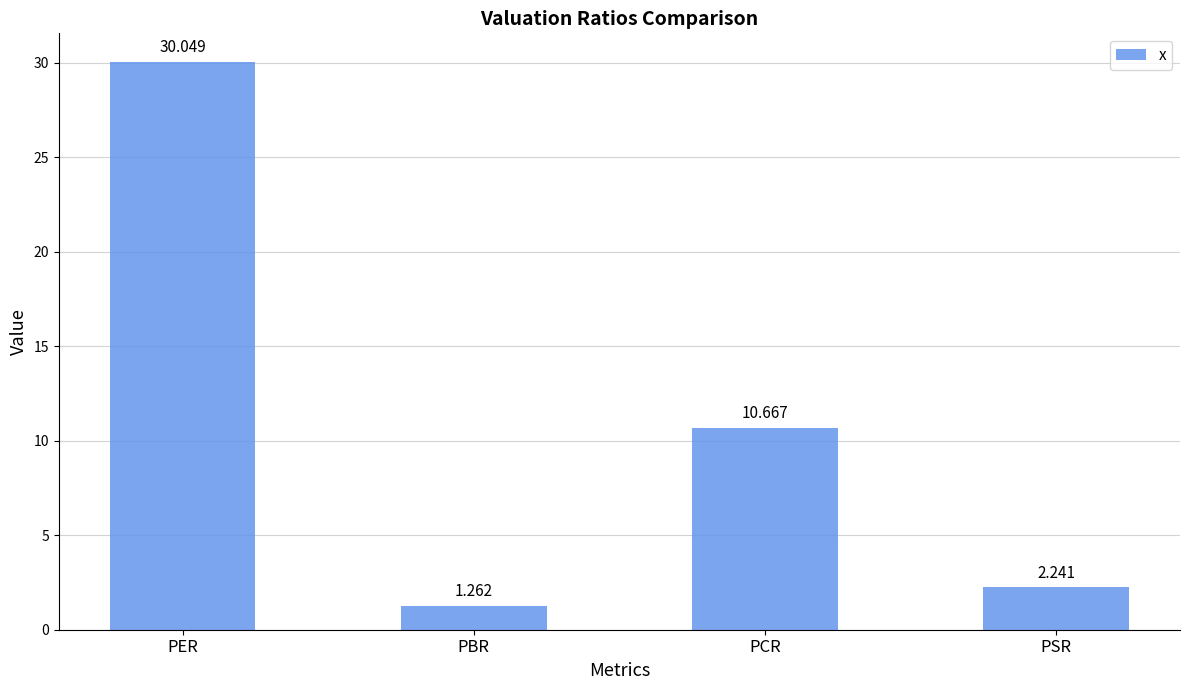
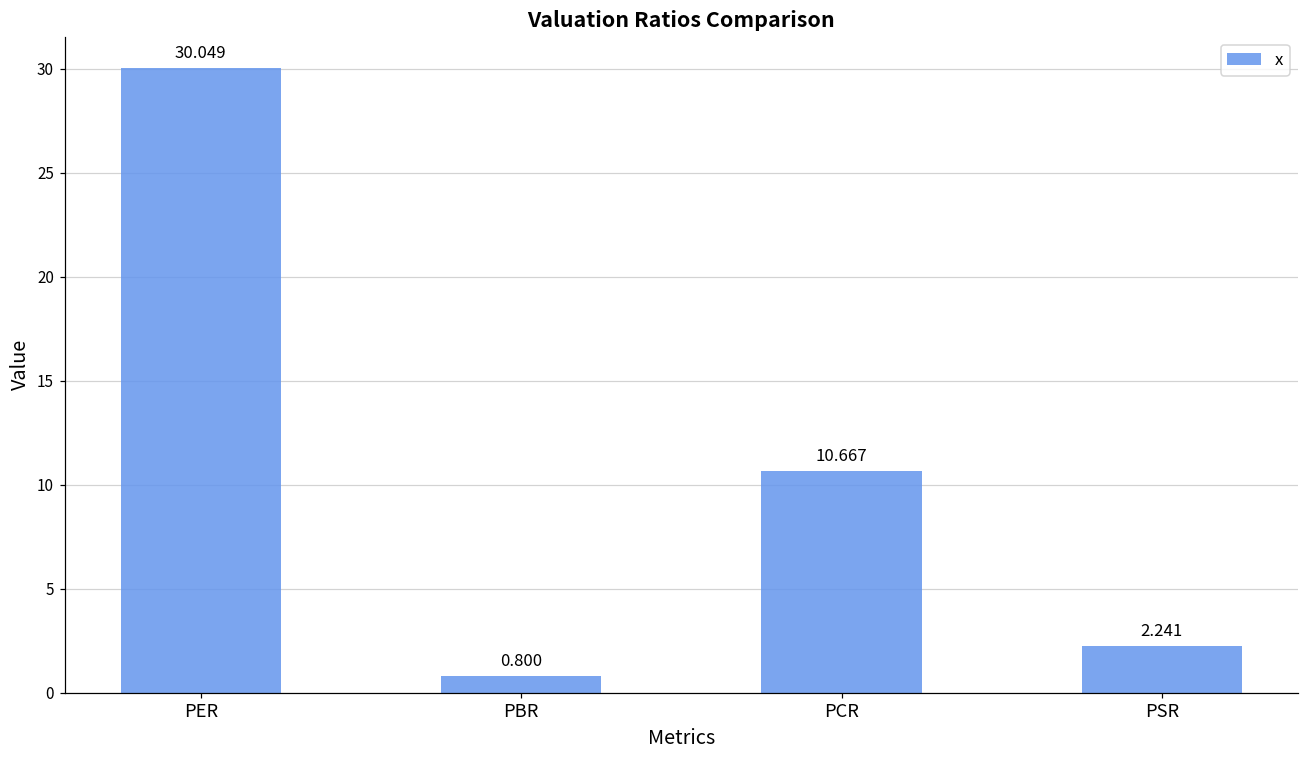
PBR: 1.262 -> 0.800
